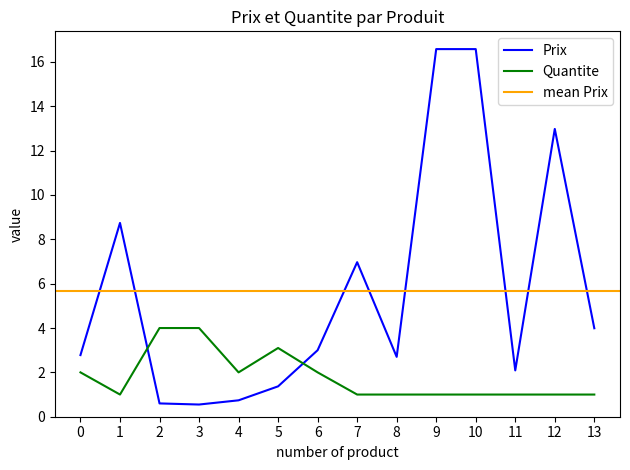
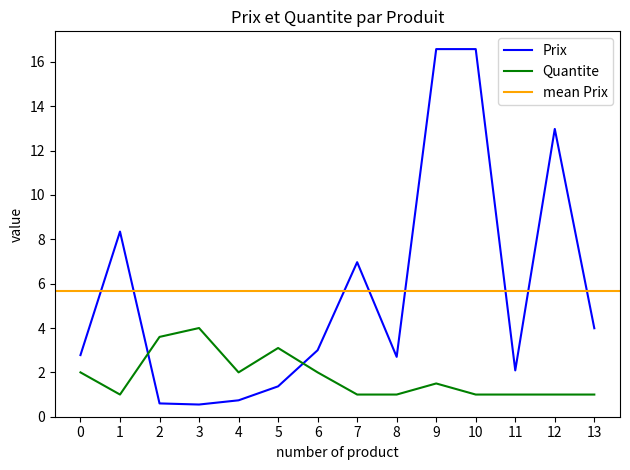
Prix, 1: 8.7 -> 8.4
Quantite, 2: 4.0 -> 3.6
Quantite, 9: 1.0 -> 1.5
